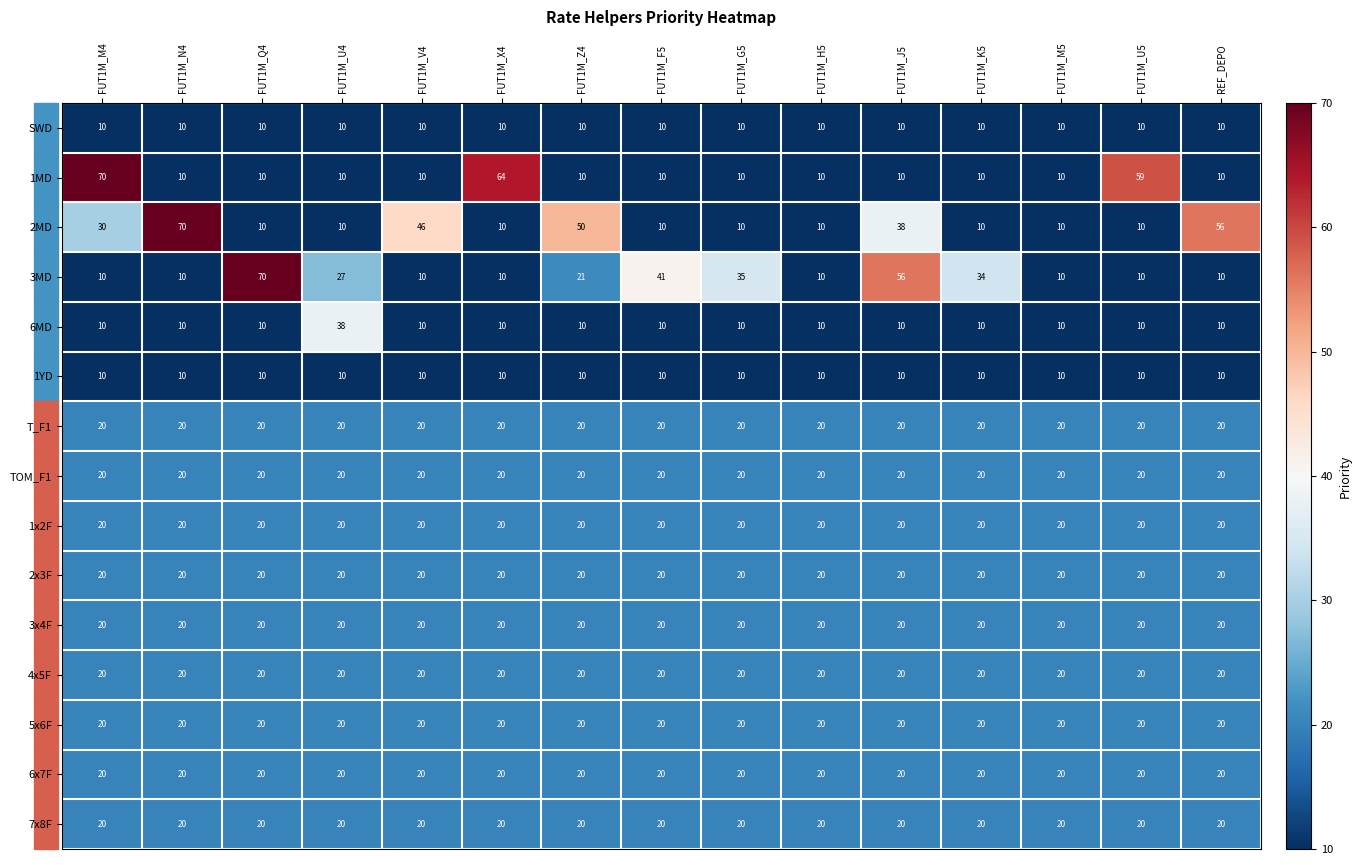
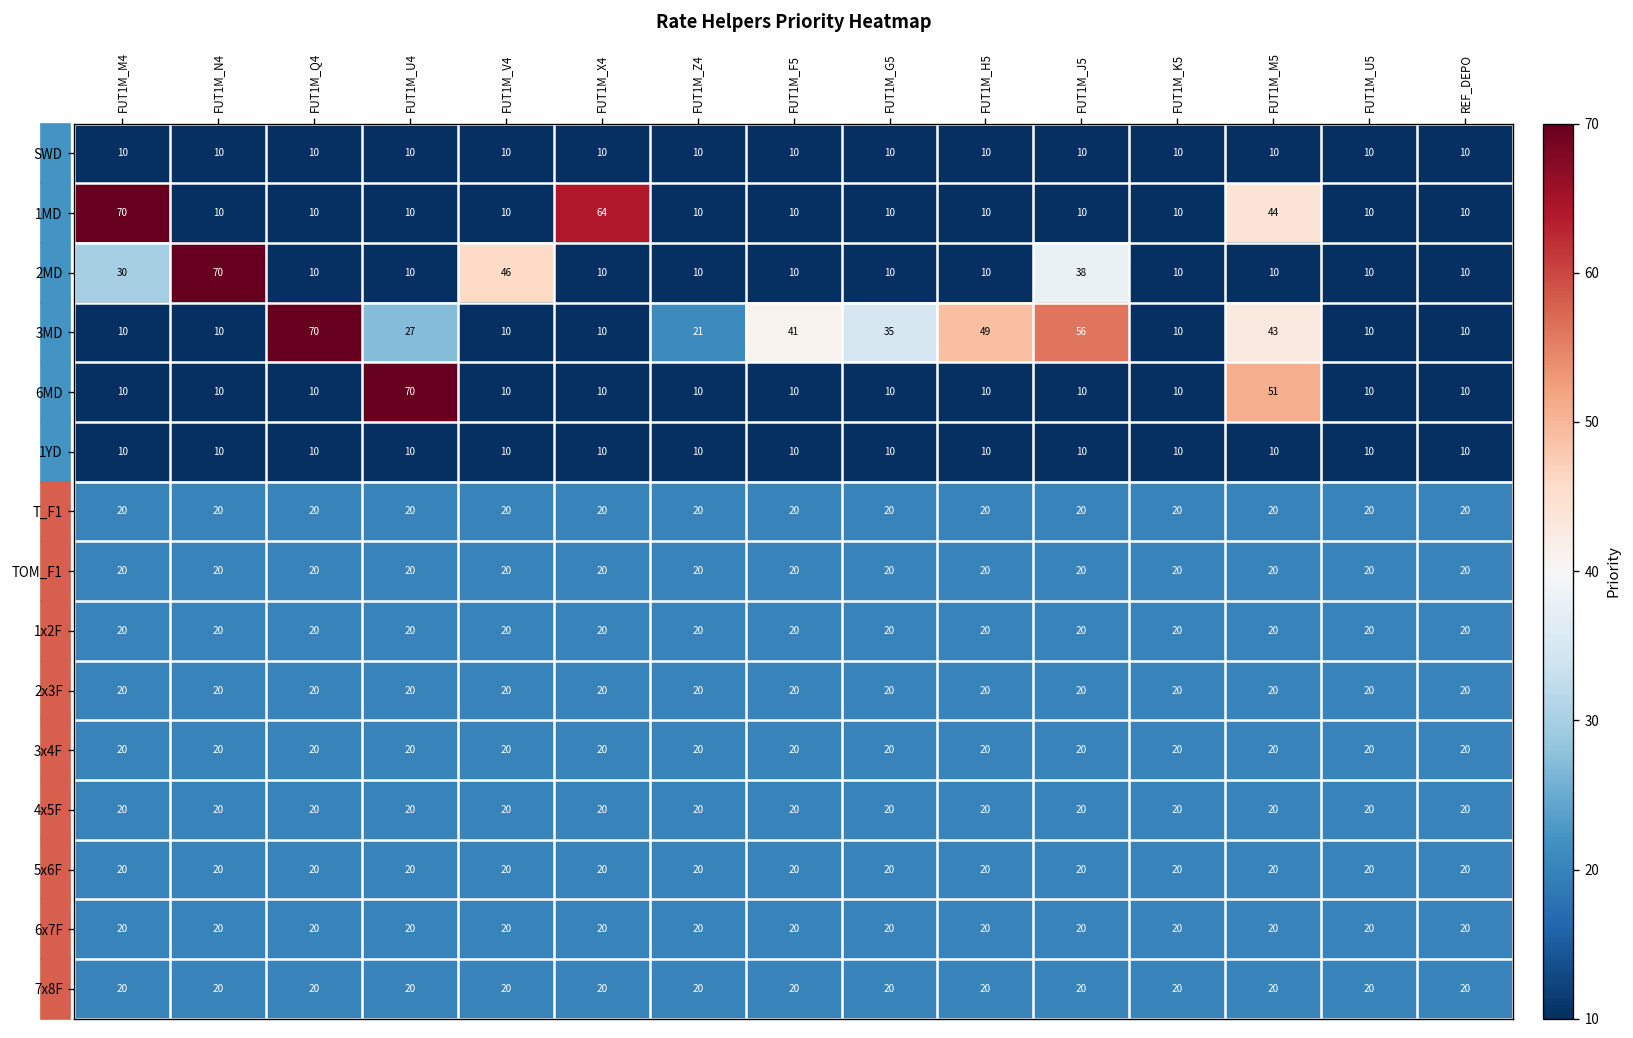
1MD, FUT1M_M5: 10 -> 44
1MD, FUT1M_U5: 59 -> 10
2MD, FUT1M_Z4: 50 -> 10
2MD, REF_DEPO: 56 -> 10
3MD, FUT1M_H5: 10 -> 49
3MD, FUT1M_K5: 34 -> 10
3MD, FUT1M_M5: 10 -> 43
6MD, FUT1M_U4: 38 -> 70
6MD, FUT1M_M5: 10 -> 51
